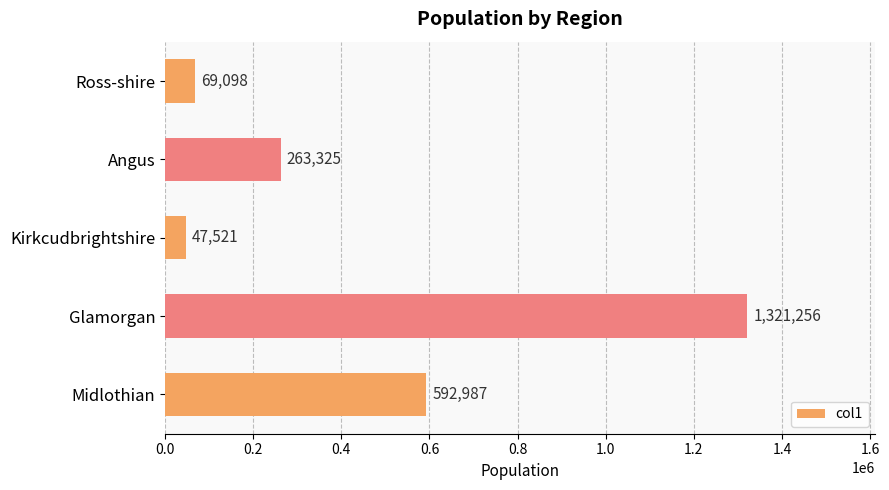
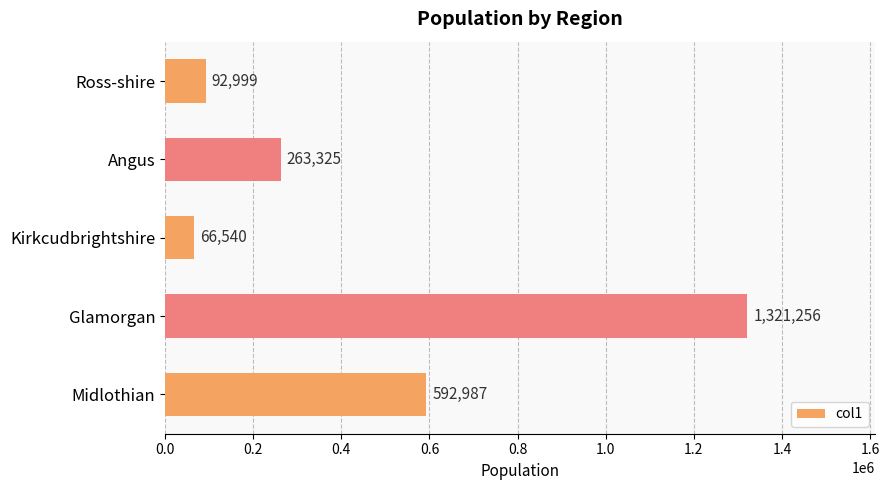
Ross-shire: 69,098 -> 92,999
Kirkcudbrightshire: 47,521 -> 66,540
